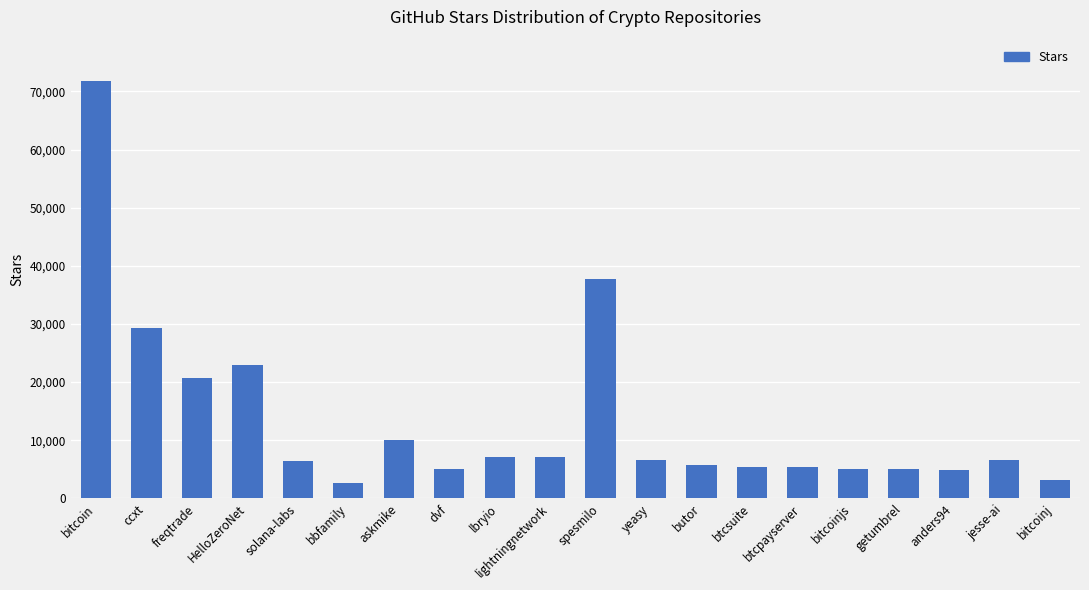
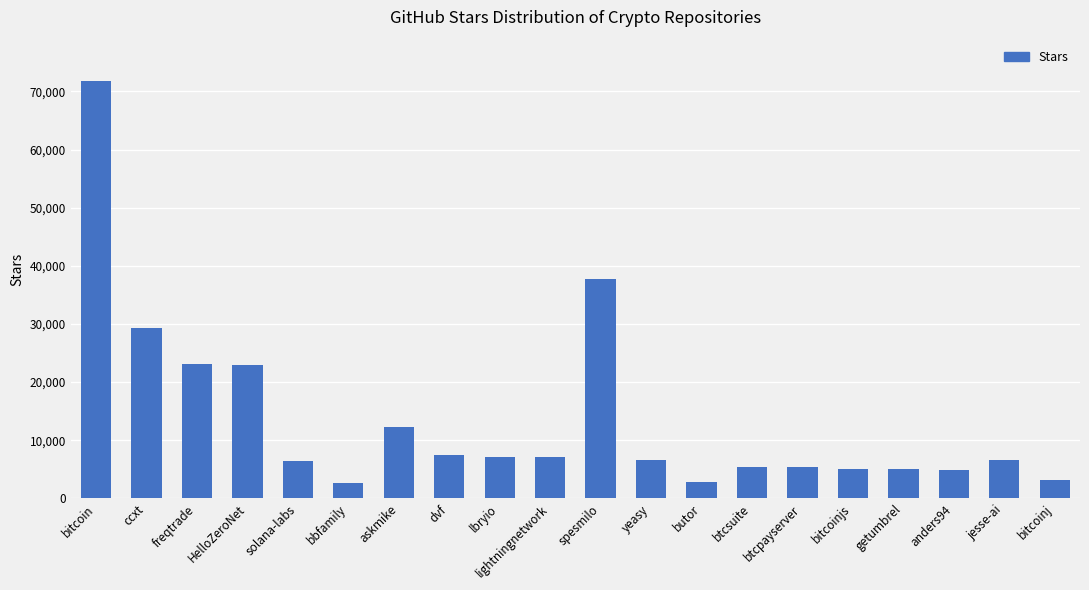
freqtrade: 21,000 -> 23,000
askmike: 10,000 -> 12,000
dvf: 5,000 -> 8,000
butor: 6,000 -> 3,000
